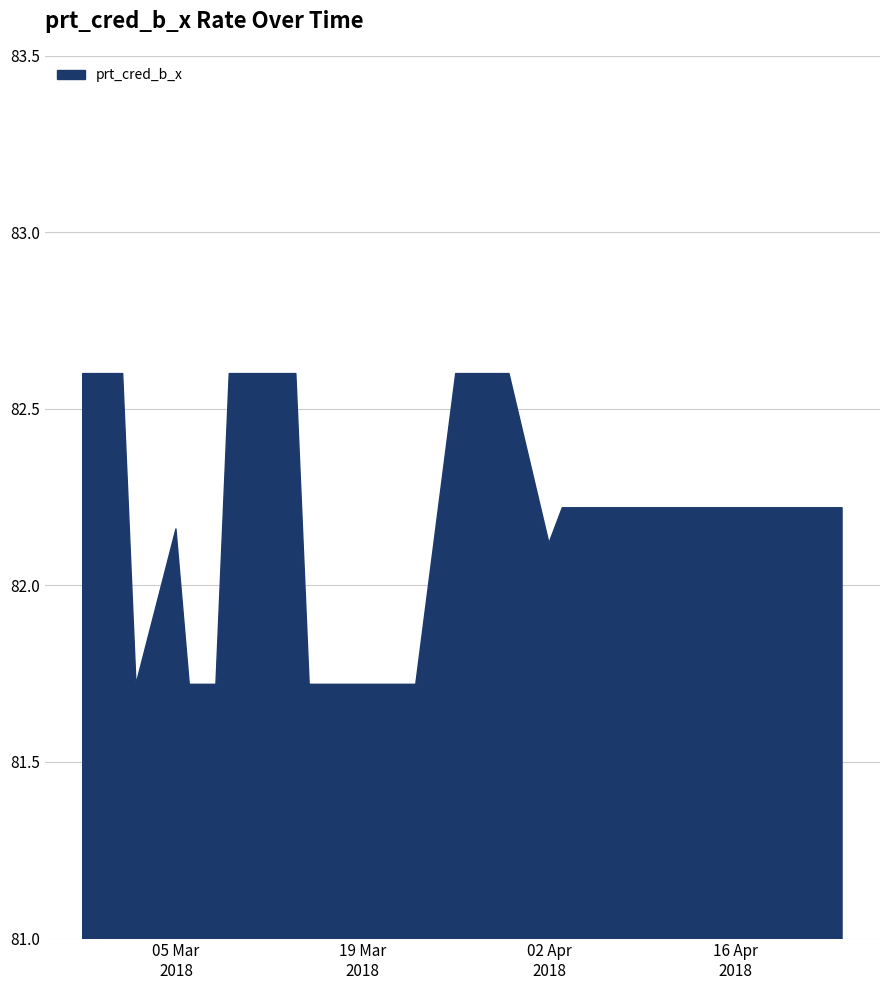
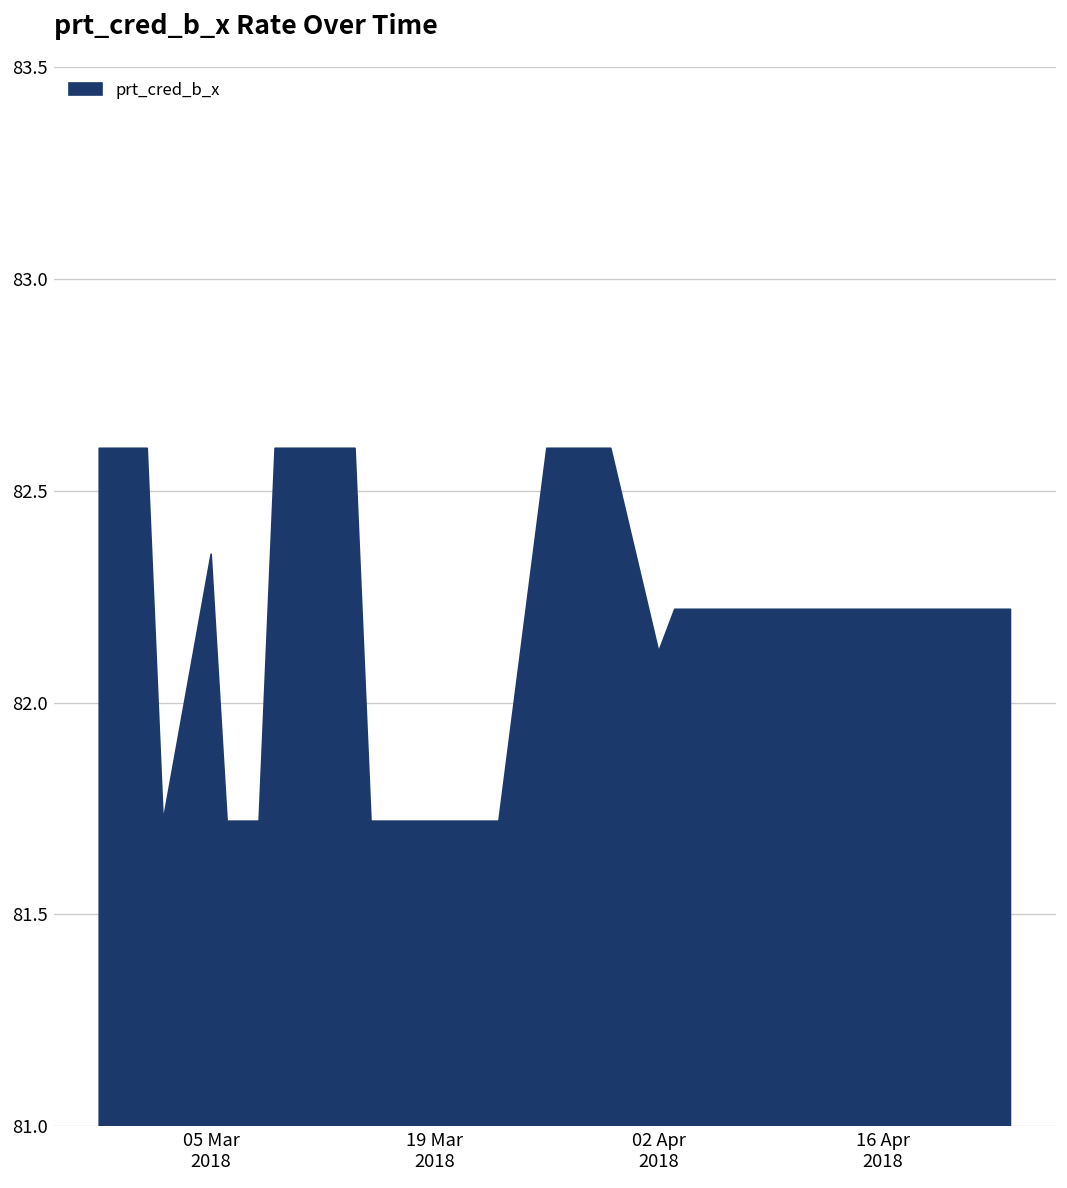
05 Mar 2018: 82.16 -> 82.35
